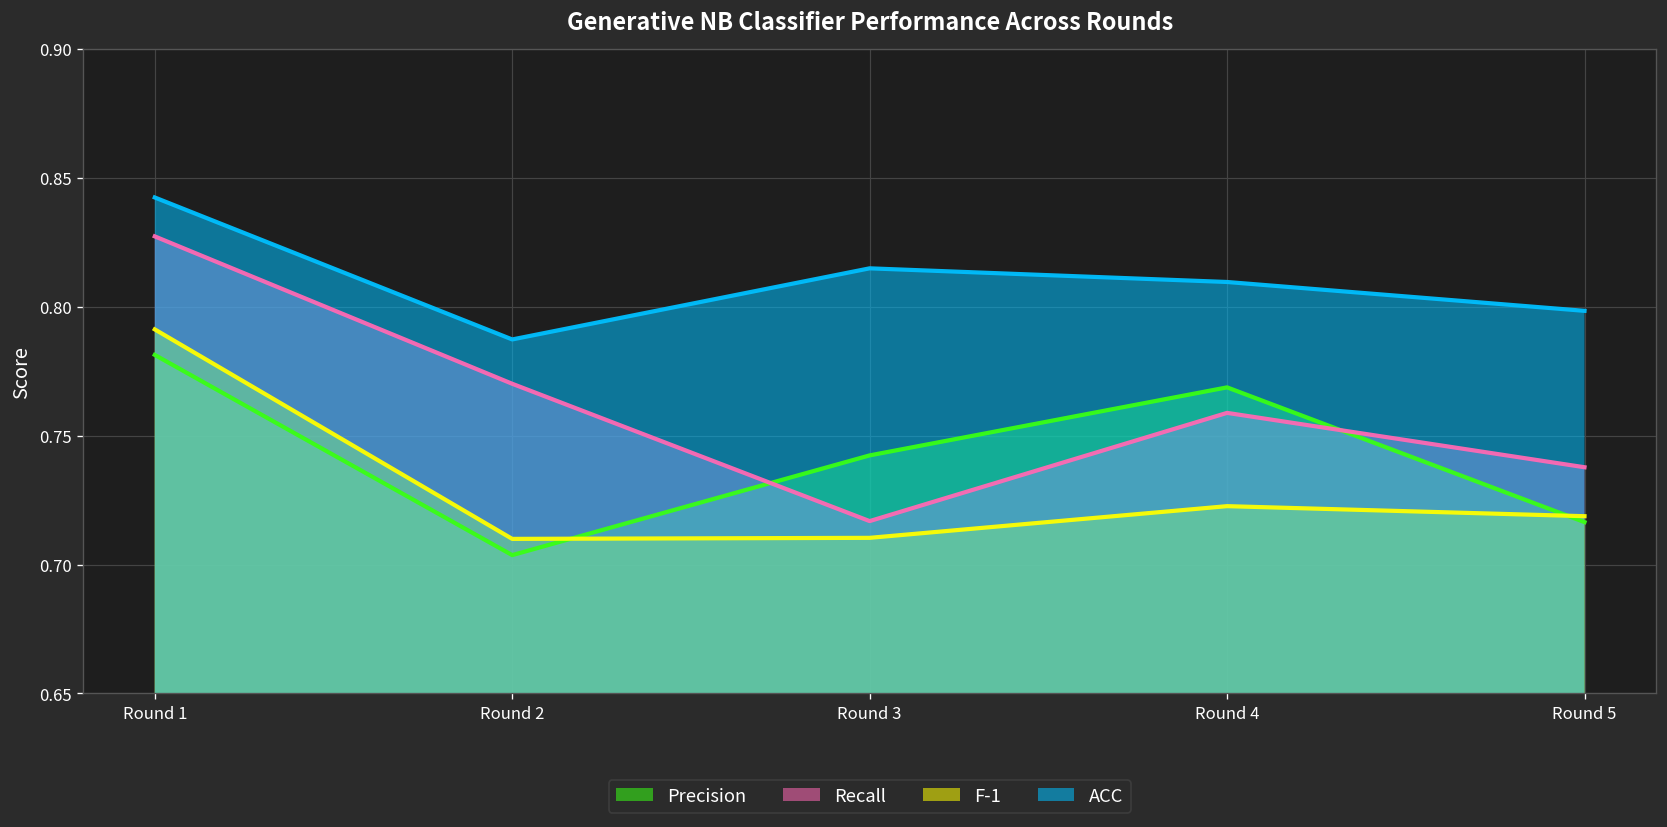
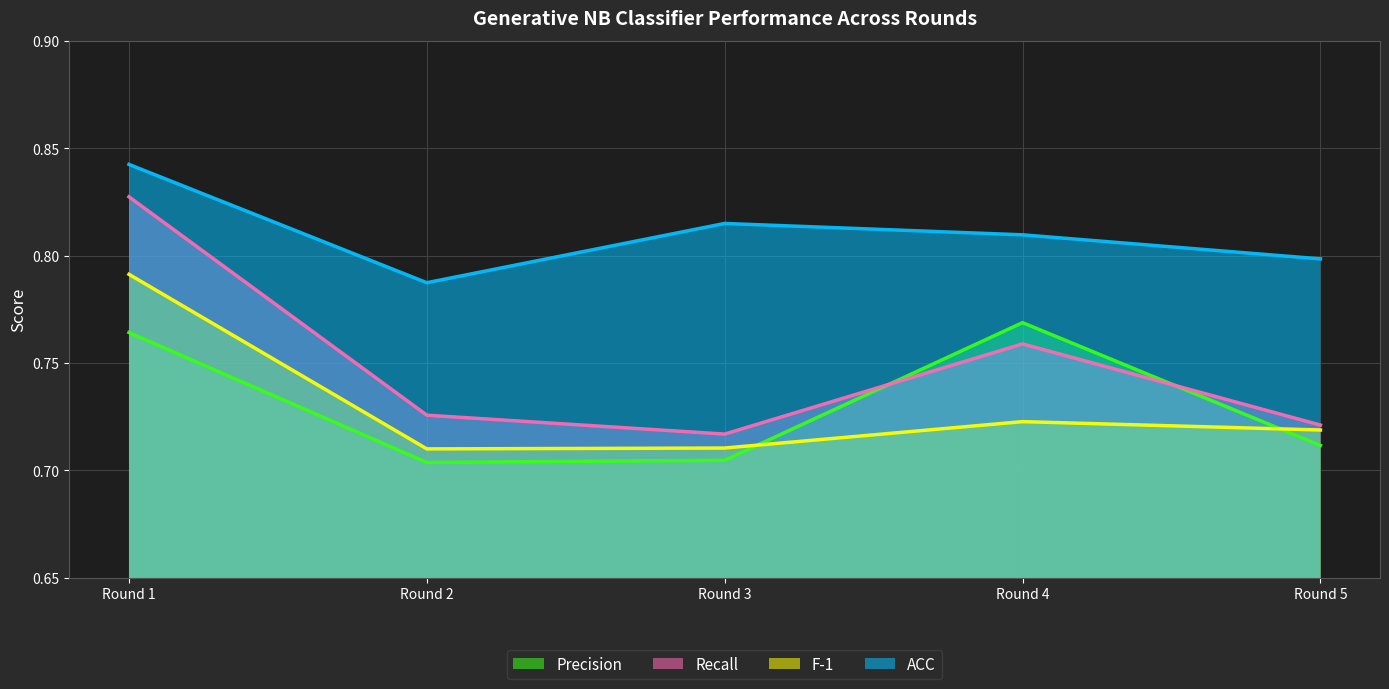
Precision, Round 1: 0.781 -> 0.764
Recall, Round 2: 0.770 -> 0.726
Precision, Round 3: 0.742 -> 0.705
Precision, Round 5: 0.717 -> 0.712
Recall, Round 5: 0.738 -> 0.721
